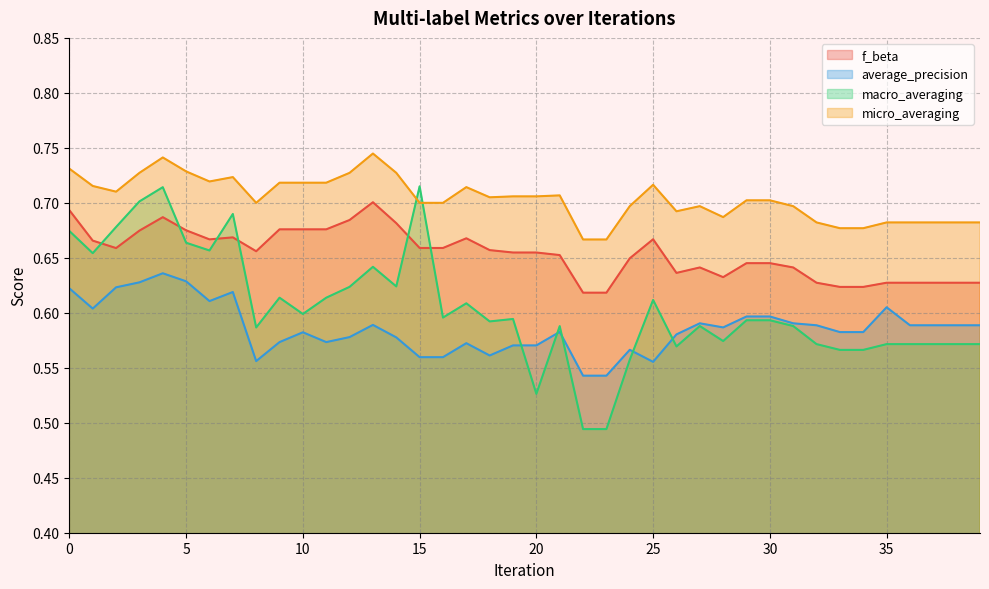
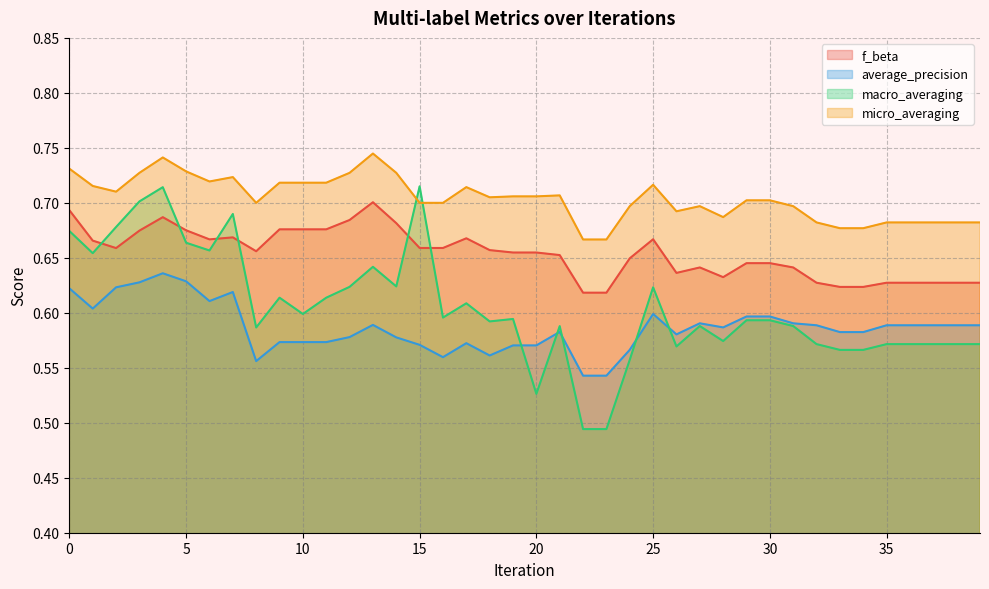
average_precision, 10: 0.582 -> 0.573
average_precision, 15: 0.560 -> 0.571
average_precision, 25: 0.555 -> 0.599
macro_averaging, 25: 0.612 -> 0.623
average_precision, 35: 0.605 -> 0.589
